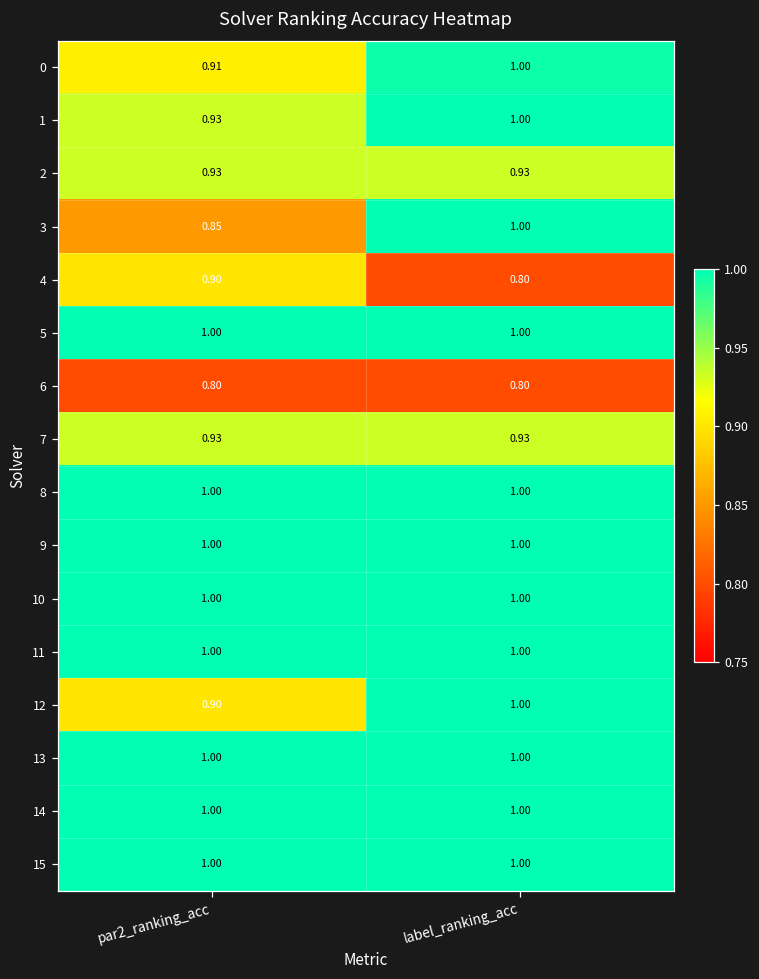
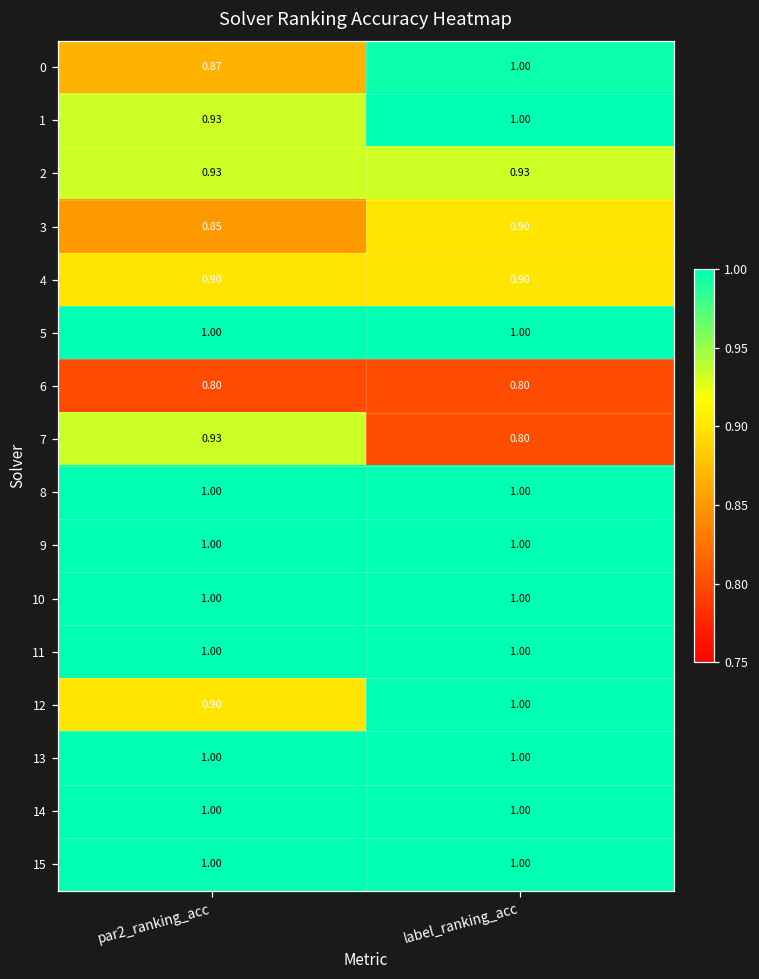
0, par2_ranking_acc: 0.91 -> 0.87
3, label_ranking_acc: 1.00 -> 0.90
4, label_ranking_acc: 0.80 -> 0.90
7, label_ranking_acc: 0.93 -> 0.80
